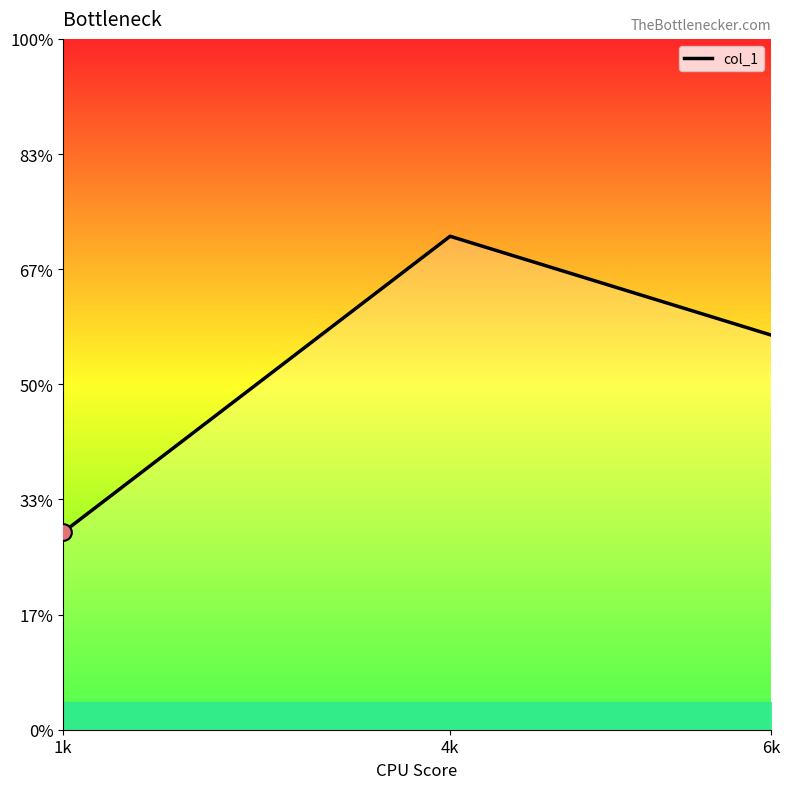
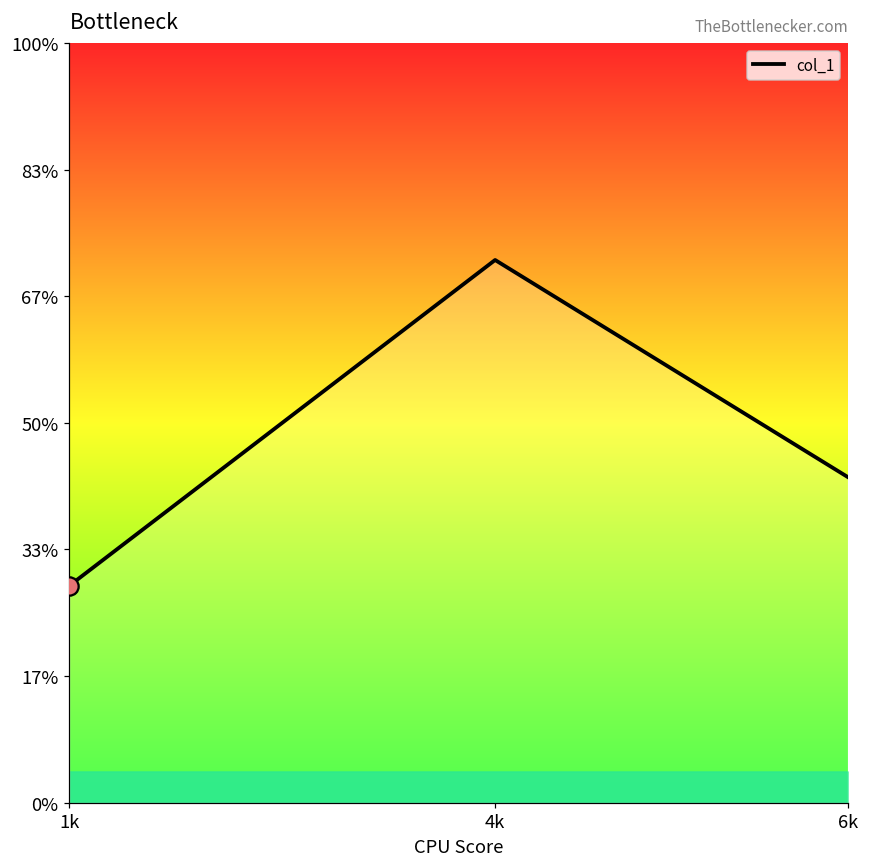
col_1, 6k: 57% -> 43%
